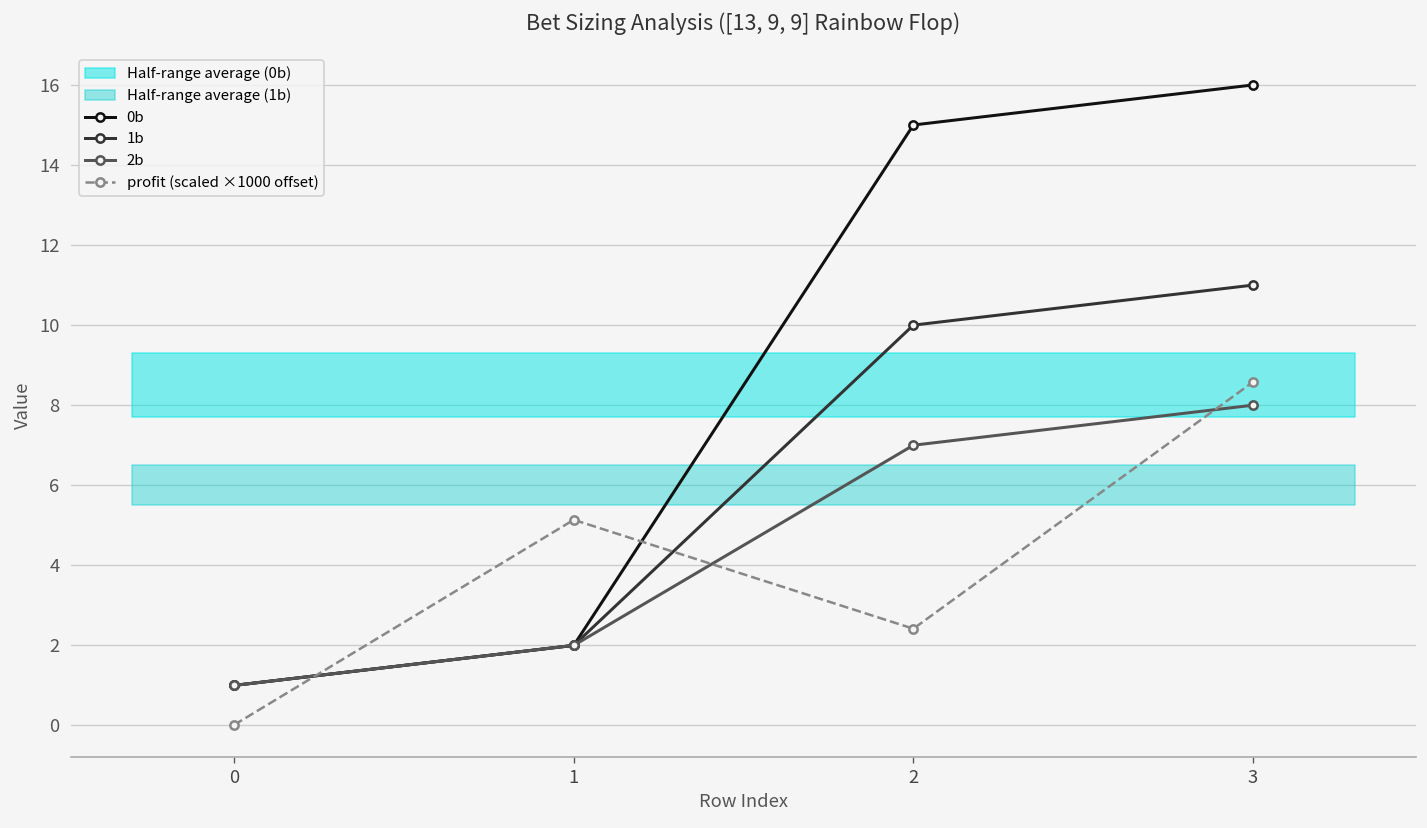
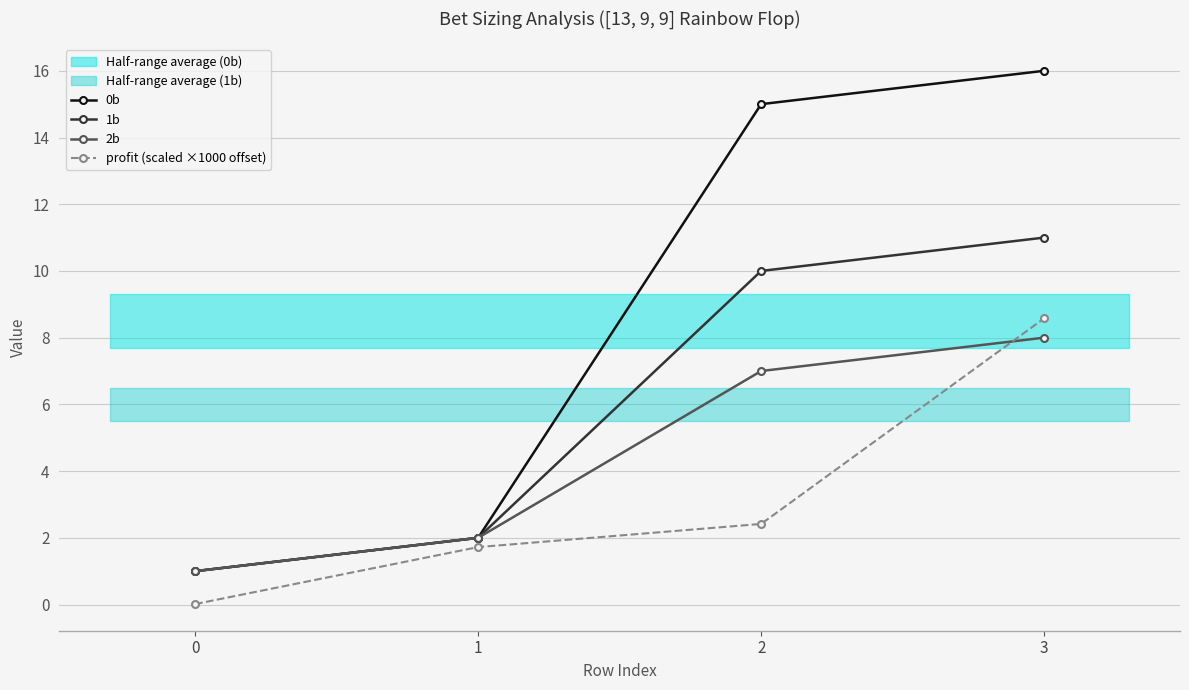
profit (scaled ×1000 offset), 1: 5.1 -> 1.7
